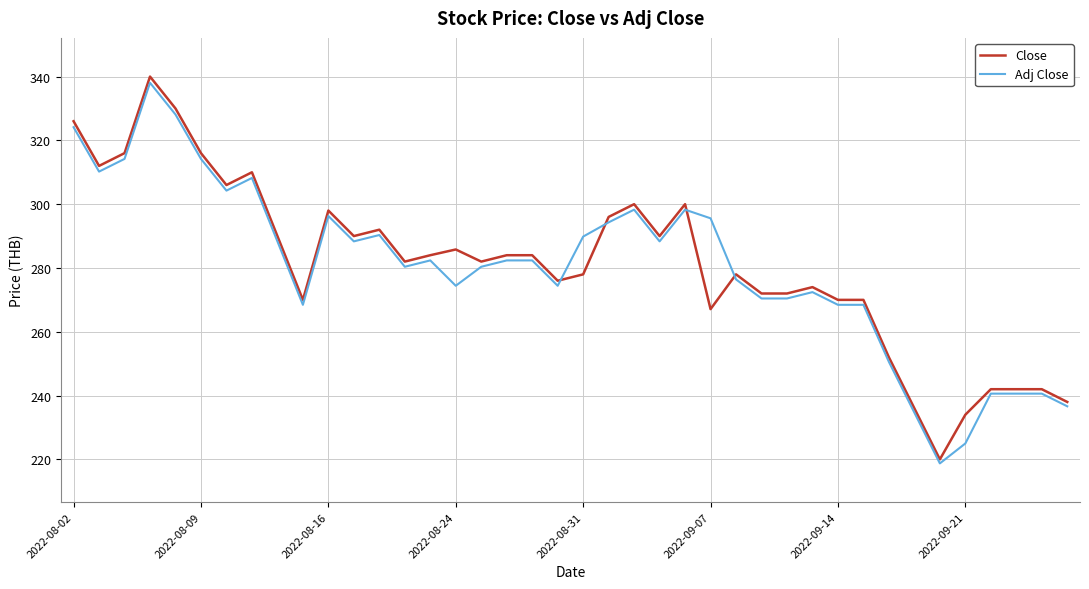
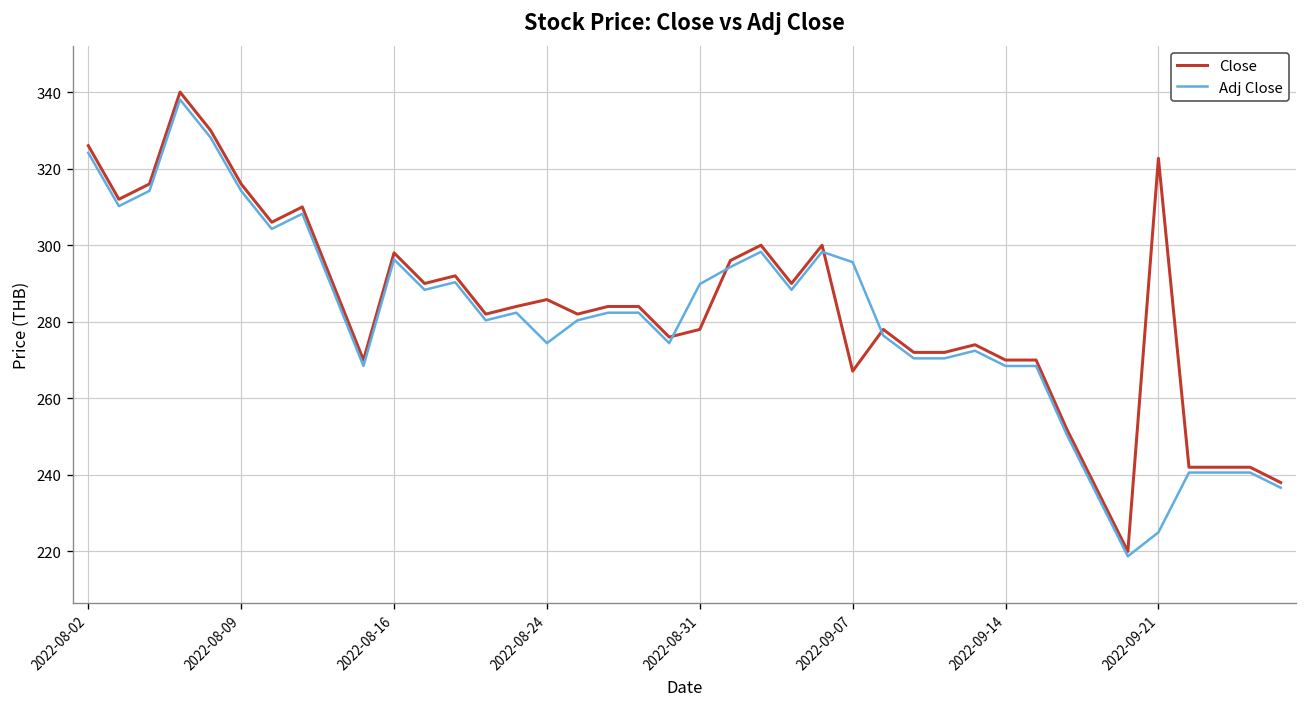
Close, 2022-09-21: 234 -> 323
